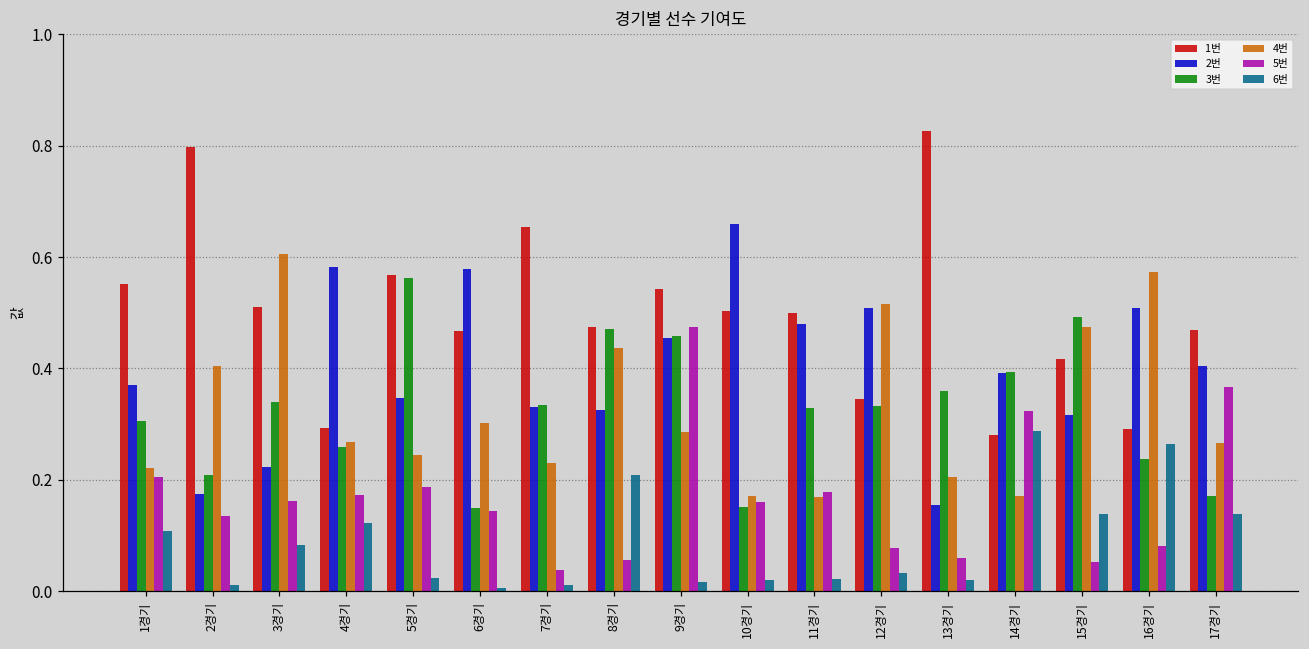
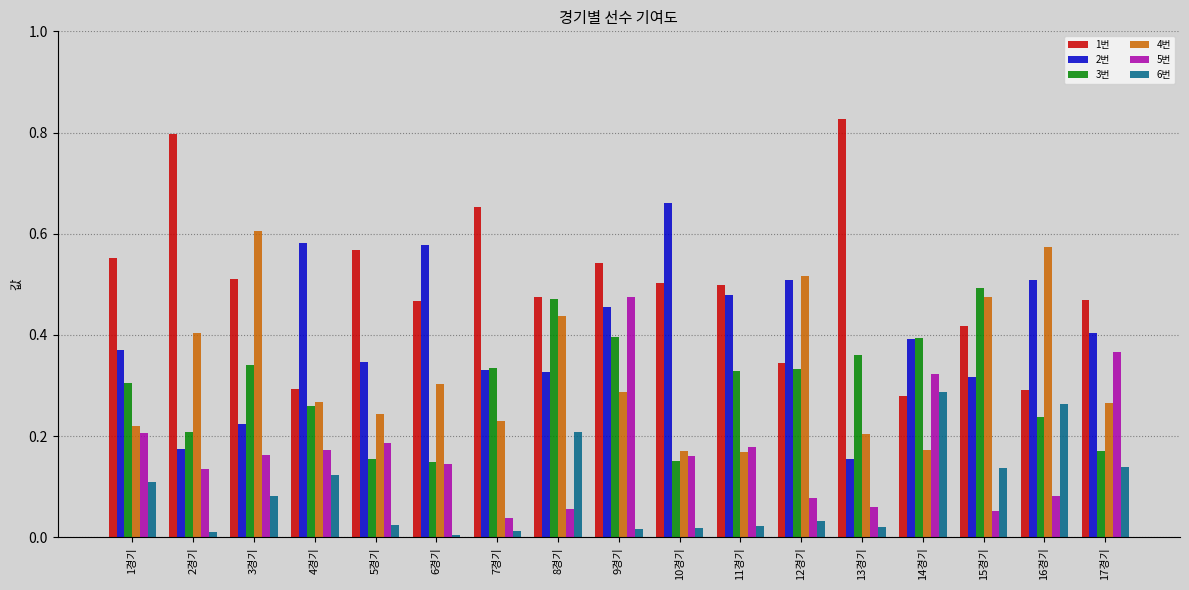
3번, 5경기: 0.56 -> 0.15
3번, 9경기: 0.46 -> 0.40
